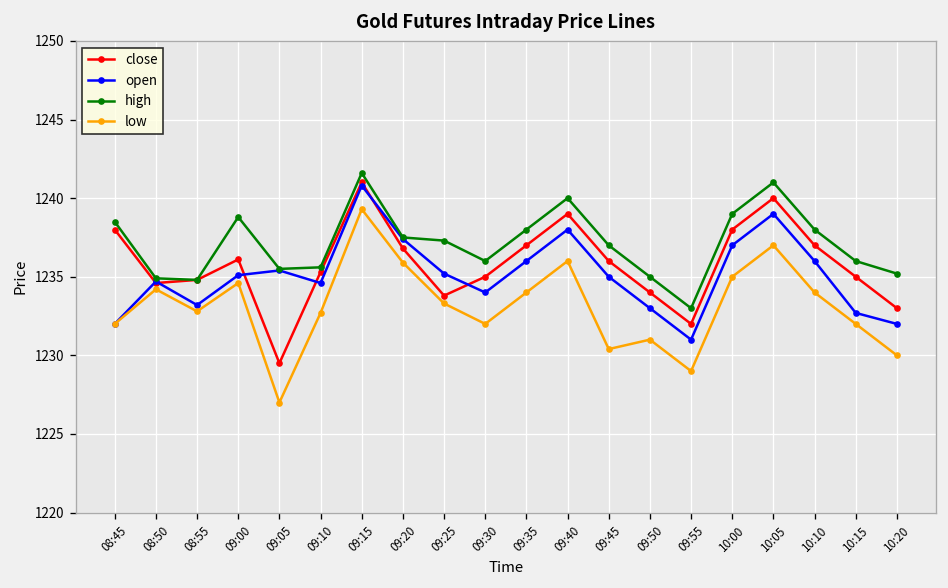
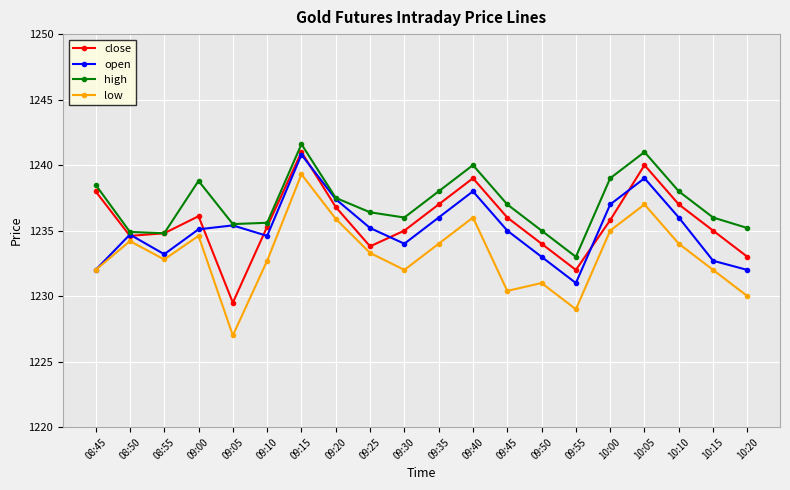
high, 09:25: 1237.3 -> 1236.4
close, 10:00: 1238.0 -> 1235.8
